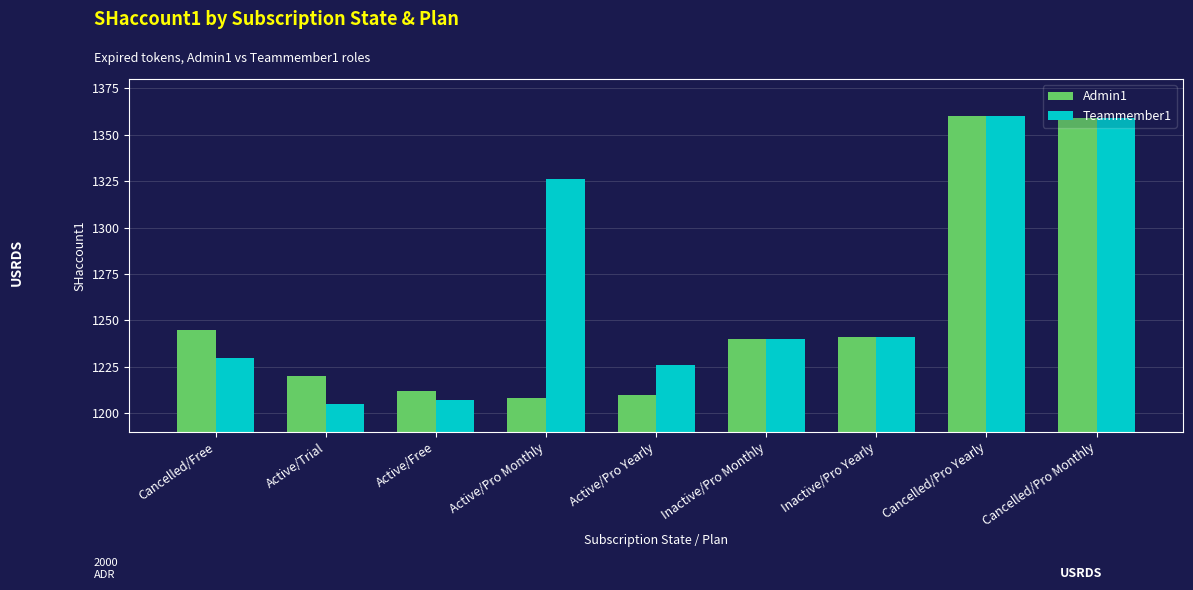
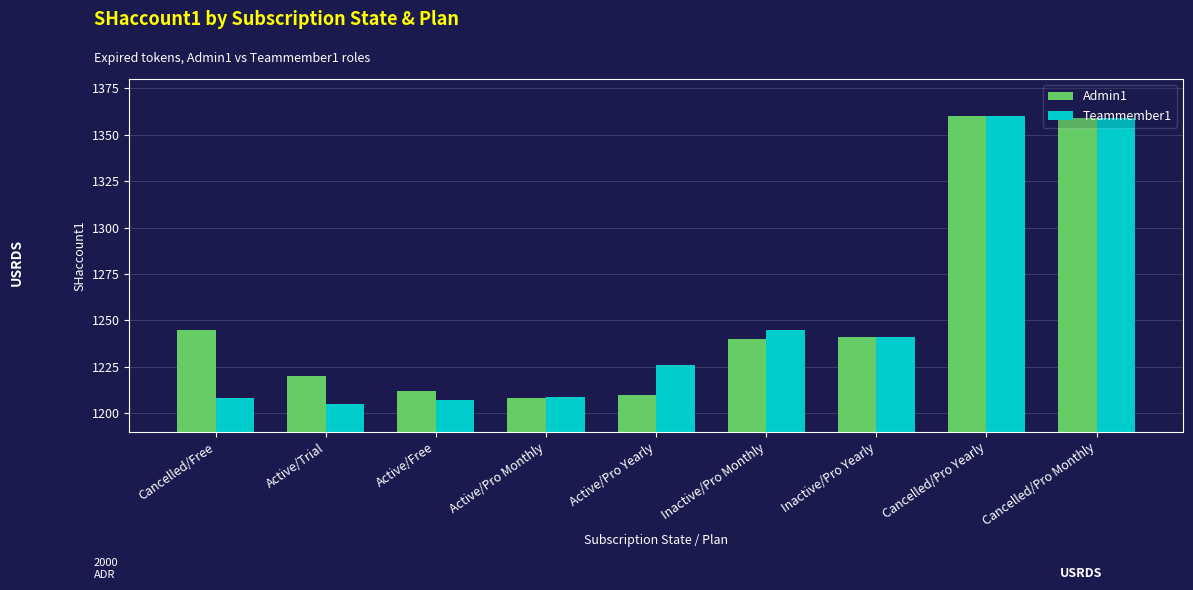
Teammember1, Cancelled/Free: 1230 -> 1208
Teammember1, Active/Pro Monthly: 1326 -> 1209
Teammember1, Inactive/Pro Monthly: 1240 -> 1245
